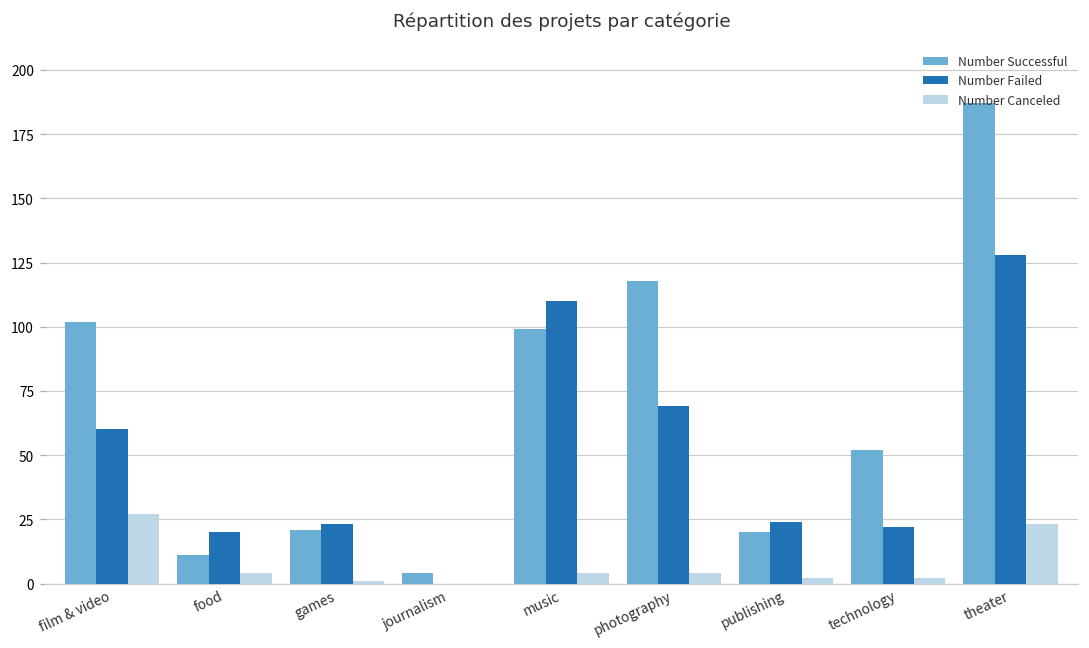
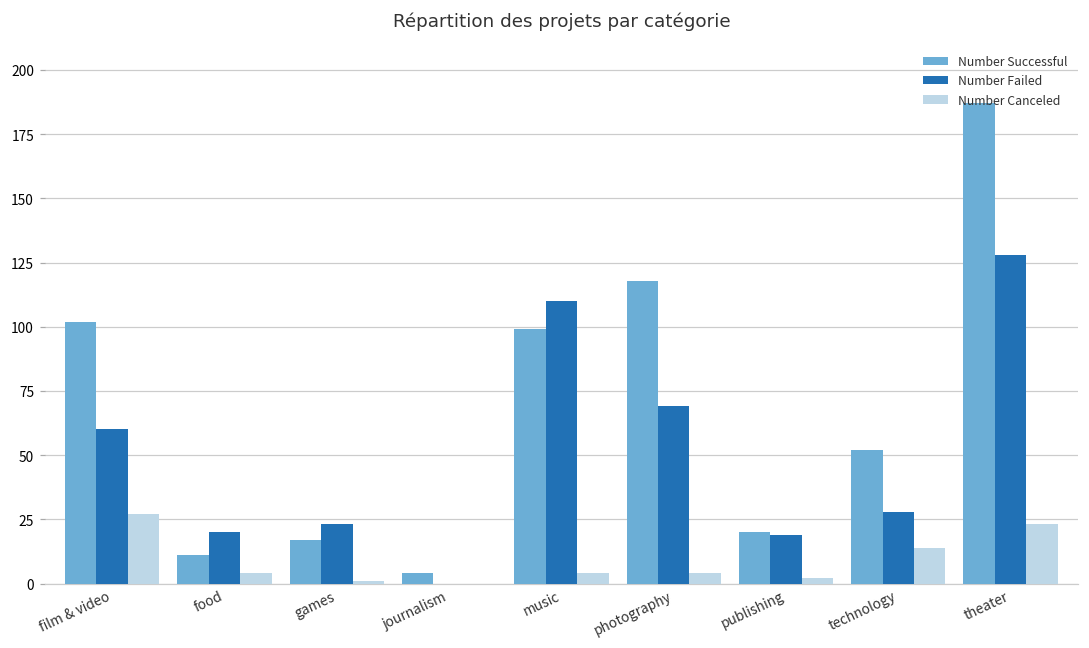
Number Successful, games: 21 -> 17
Number Failed, publishing: 24 -> 19
Number Failed, technology: 22 -> 28
Number Canceled, technology: 2 -> 14
